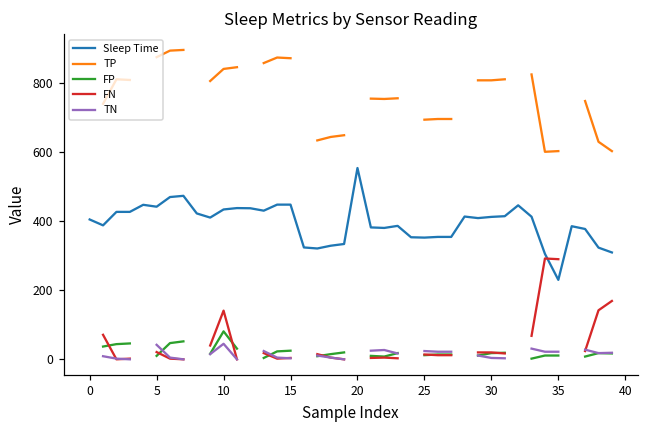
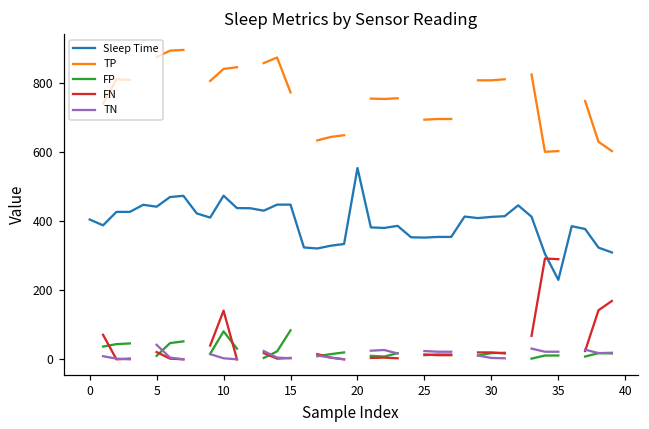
Sleep Time, 10: 430 -> 470
TN, 10: 50 -> 0
TP, 15: 870 -> 770
FP, 15: 30 -> 80
